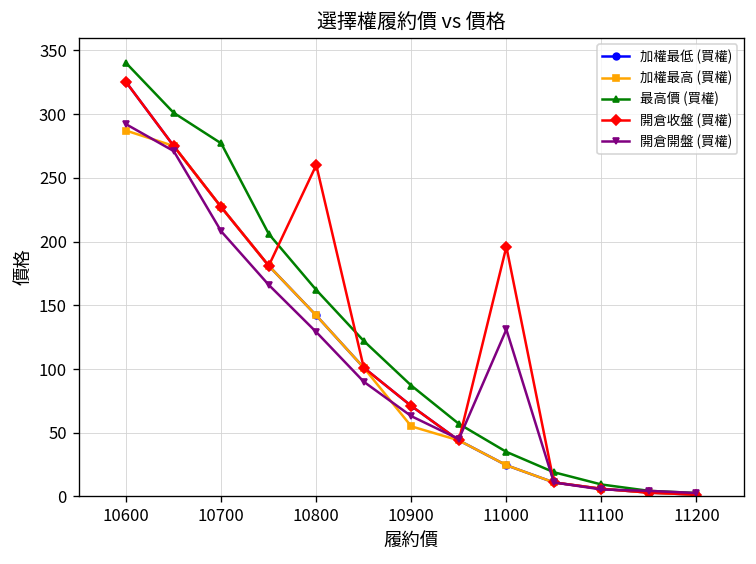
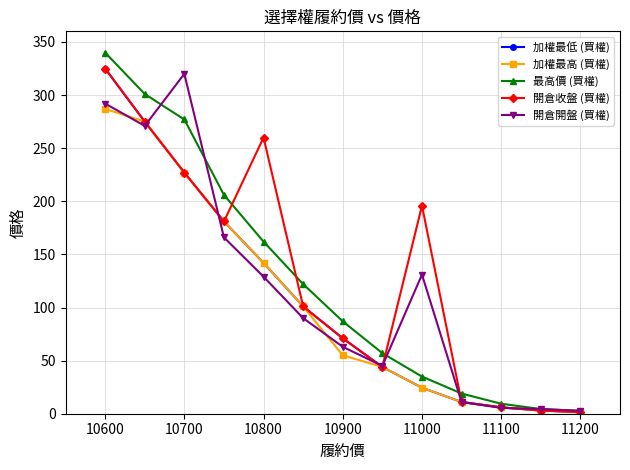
開倉開盤 (買權), 10700: 208 -> 320
